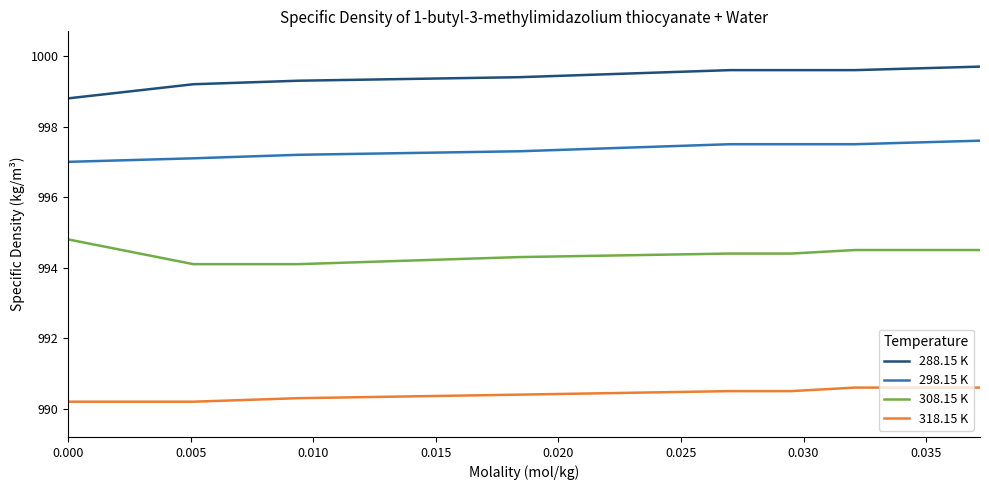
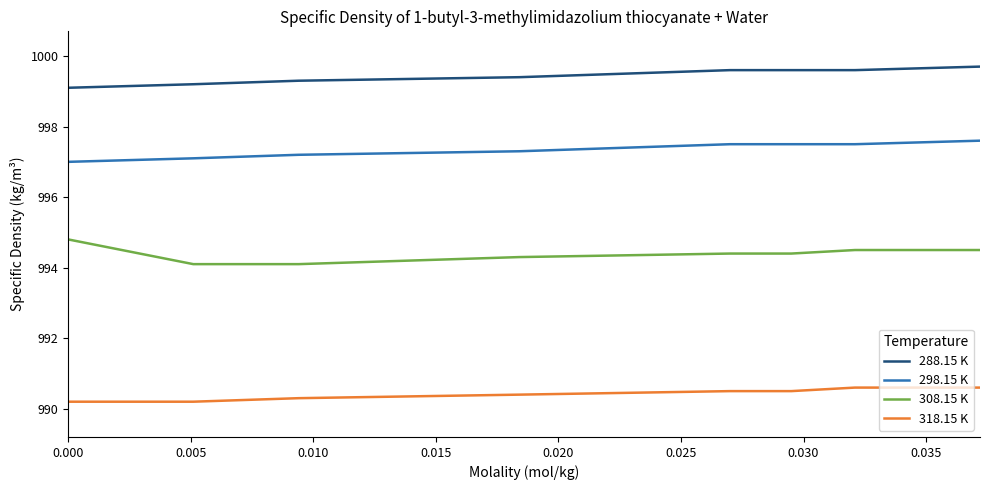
288.15 K, 0.000: 998.8 -> 999.1
